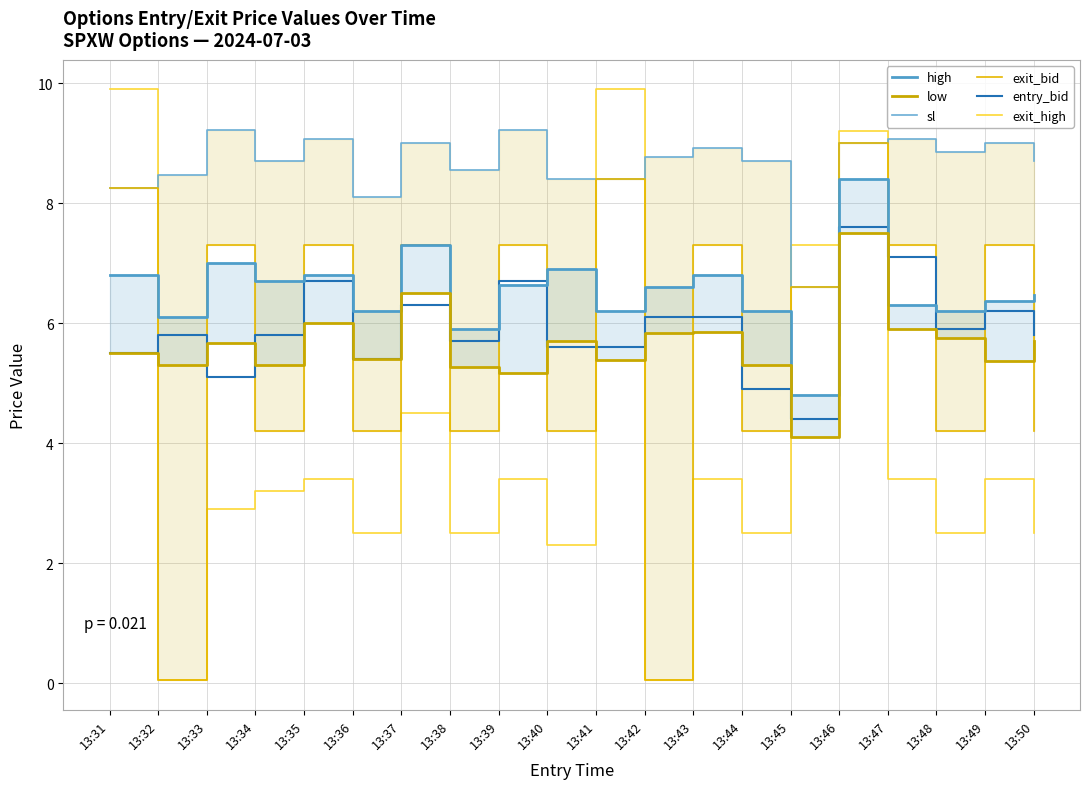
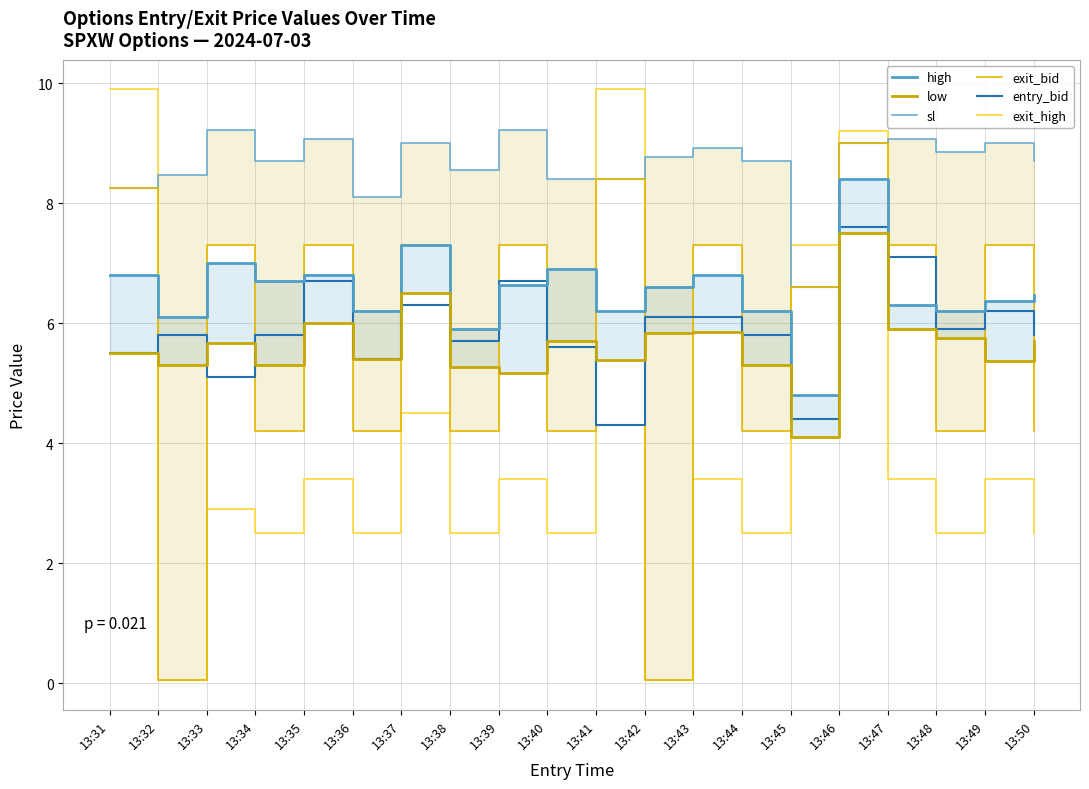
exit_high, 13:34: 3.2 -> 2.5
exit_high, 13:40: 2.3 -> 2.5
entry_bid, 13:41: 5.6 -> 4.3
entry_bid, 13:44: 4.9 -> 5.8
